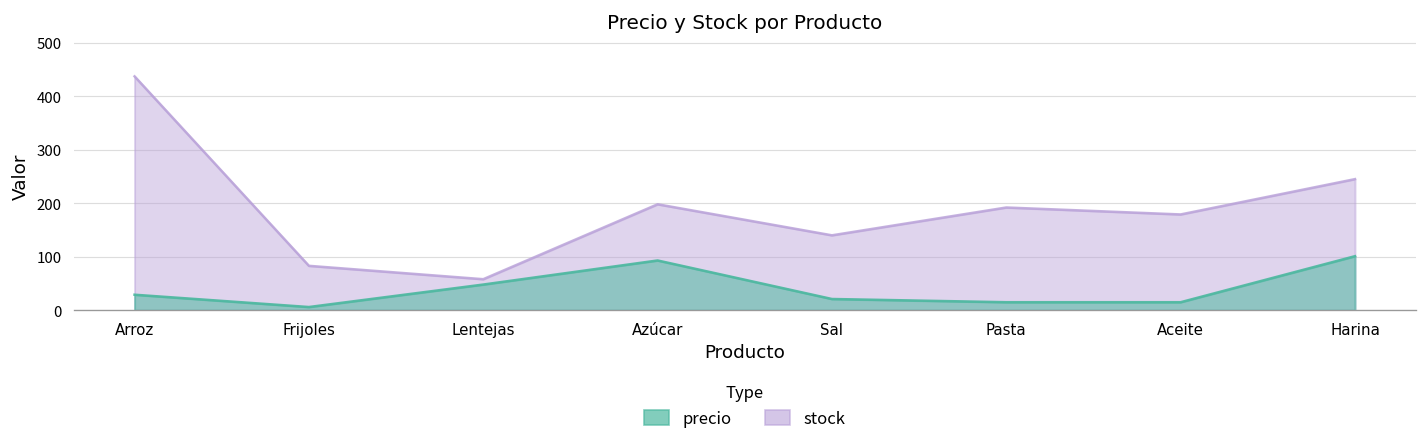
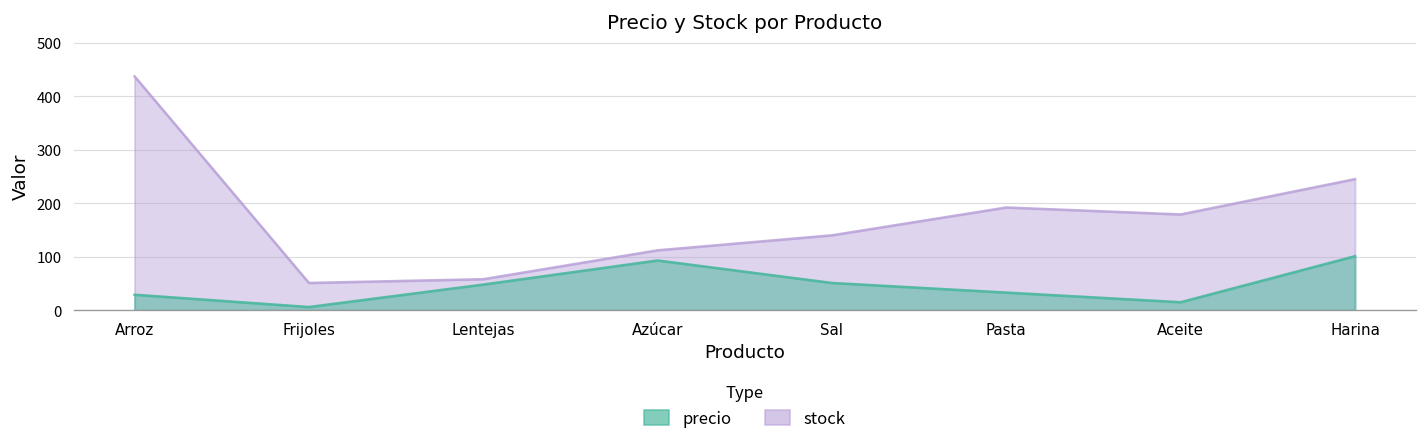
stock, Frijoles: 80 -> 50
stock, Azúcar: 200 -> 110
precio, Sal: 20 -> 50
precio, Pasta: 20 -> 30
